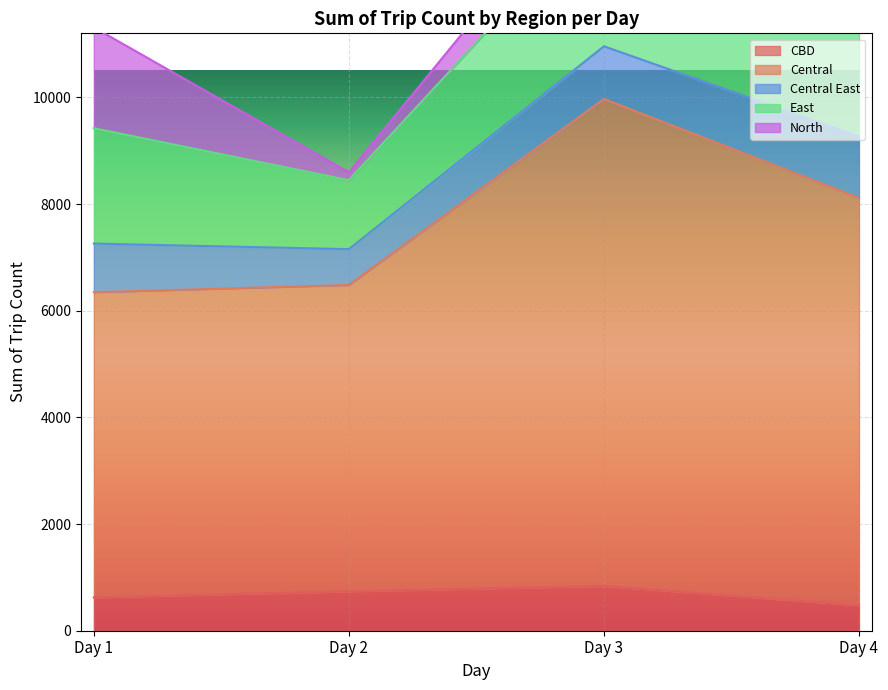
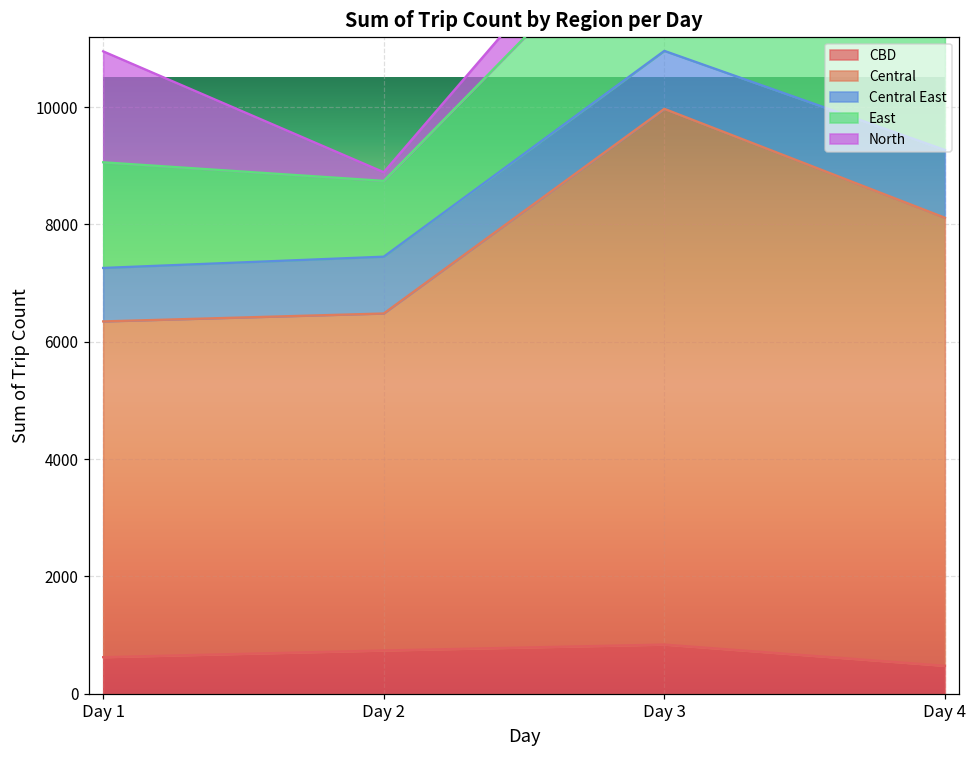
East, Day 1: 2200 -> 1800
Central East, Day 2: 700 -> 1000
